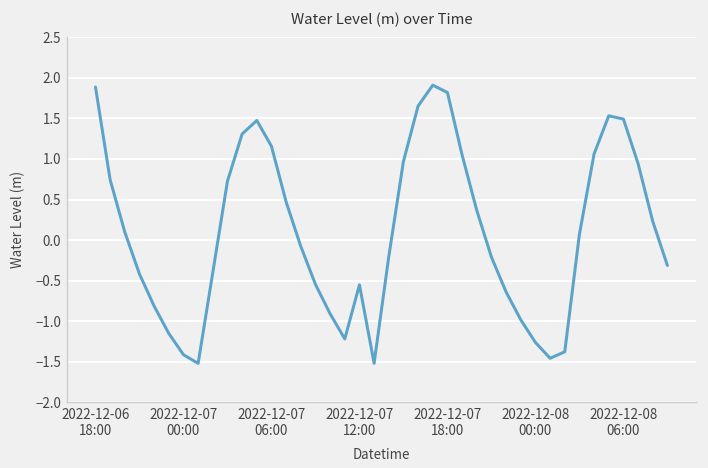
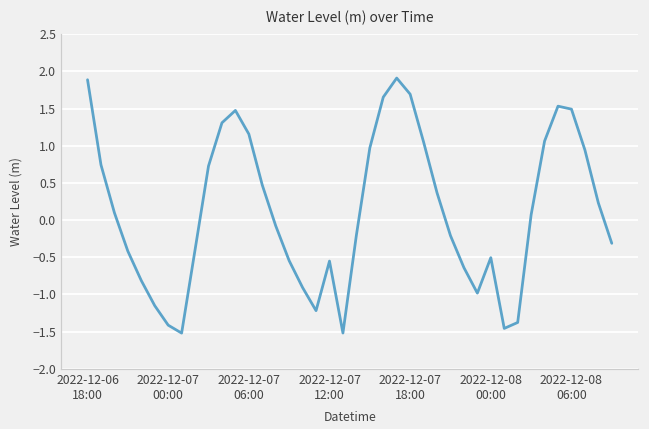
2022-12-07 18:00: 1.8 -> 1.7
2022-12-08 00:00: -1.3 -> -0.5
